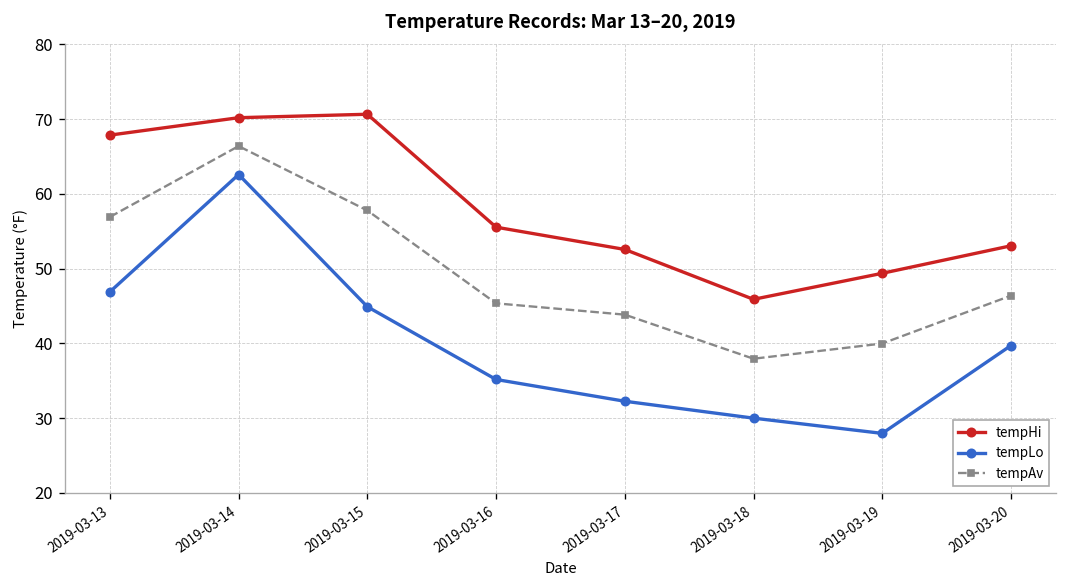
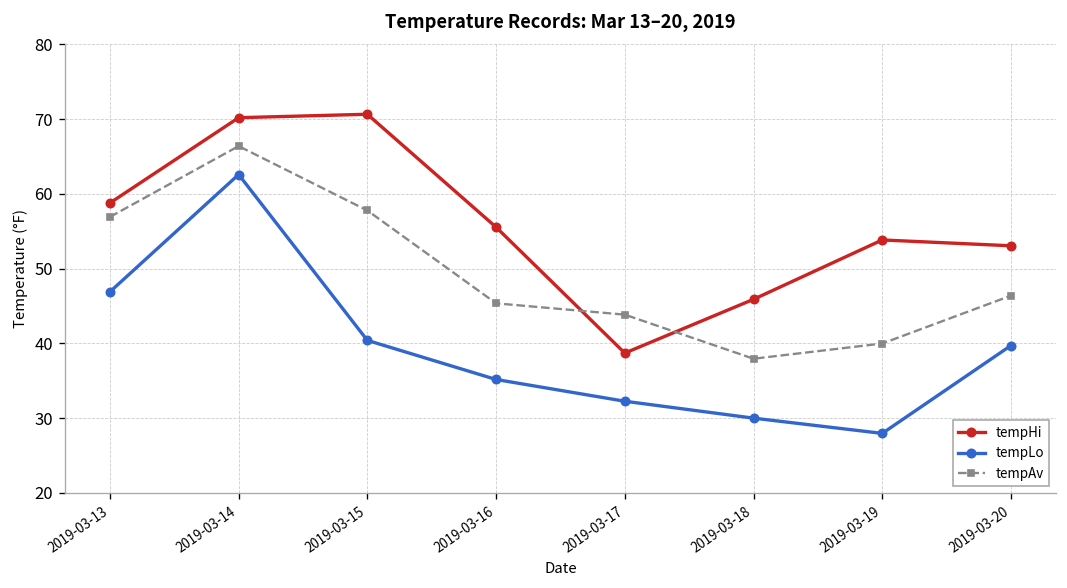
tempHi, 2019-03-13: 68 -> 59
tempLo, 2019-03-15: 45 -> 40
tempHi, 2019-03-17: 53 -> 39
tempHi, 2019-03-19: 49 -> 54
